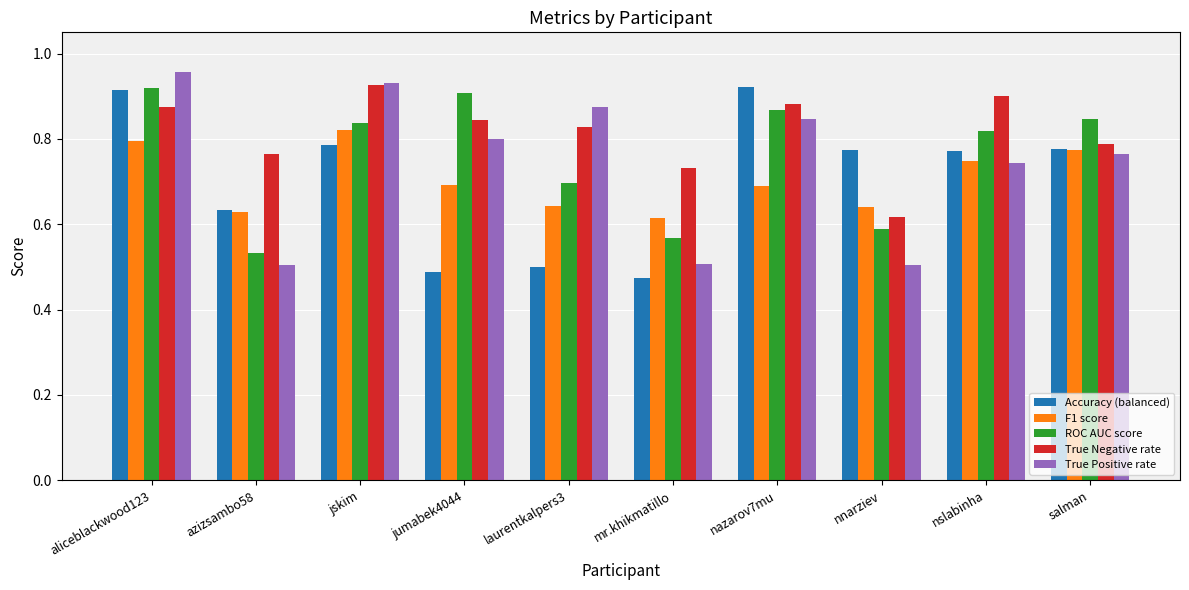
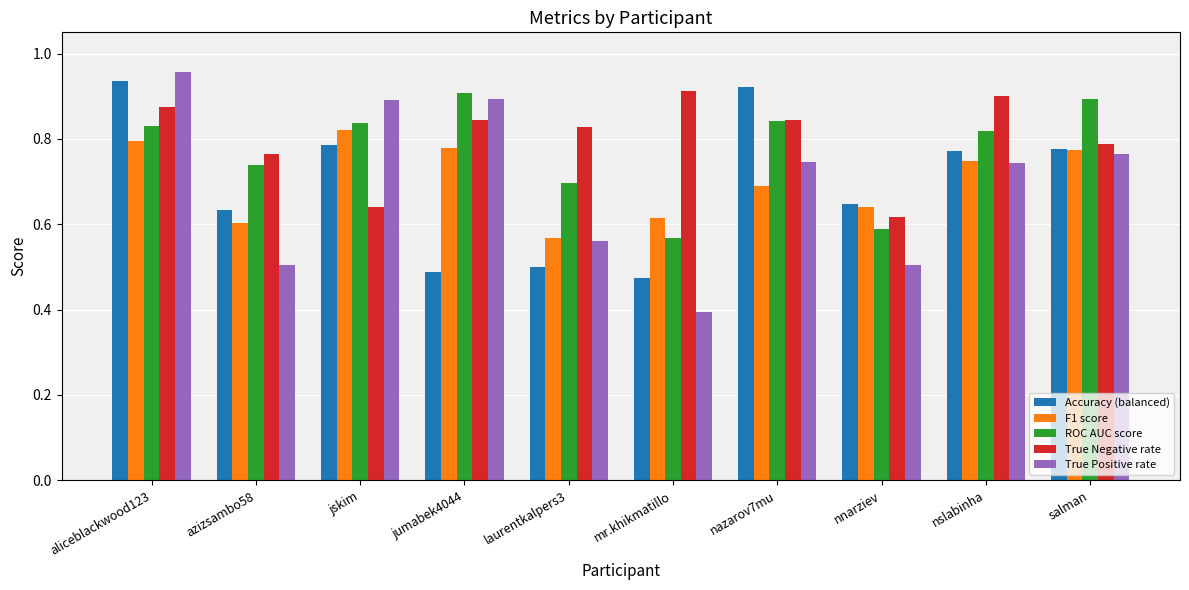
Accuracy (balanced), aliceblackwood123: 0.92 -> 0.94
ROC AUC score, aliceblackwood123: 0.92 -> 0.83
F1 score, azizsambo58: 0.63 -> 0.60
ROC AUC score, azizsambo58: 0.53 -> 0.74
True Negative rate, jskim: 0.93 -> 0.64
True Positive rate, jskim: 0.93 -> 0.89
F1 score, jumabek4044: 0.69 -> 0.78
True Positive rate, jumabek4044: 0.80 -> 0.89
F1 score, laurentkalpers3: 0.64 -> 0.57
True Positive rate, laurentkalpers3: 0.88 -> 0.56
True Negative rate, mr.khikmatillo: 0.73 -> 0.91
True Positive rate, mr.khikmatillo: 0.51 -> 0.39
ROC AUC score, nazarov7mu: 0.87 -> 0.84
True Negative rate, nazarov7mu: 0.88 -> 0.85
True Positive rate, nazarov7mu: 0.85 -> 0.75
Accuracy (balanced), nnarziev: 0.77 -> 0.65
ROC AUC score, salman: 0.85 -> 0.89
